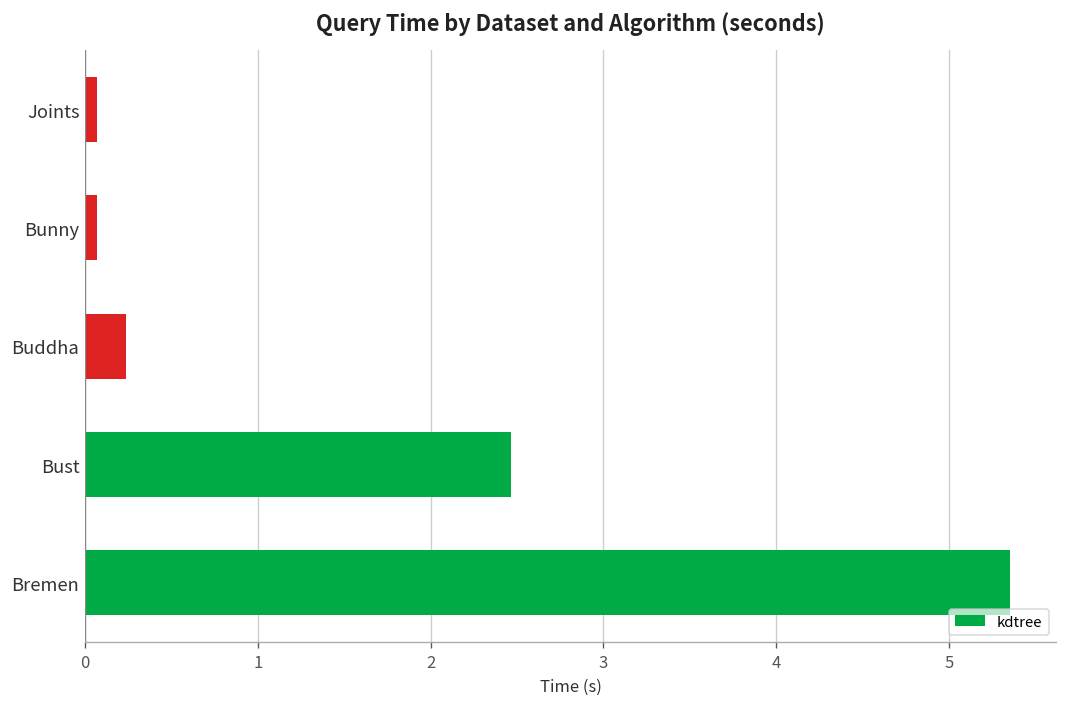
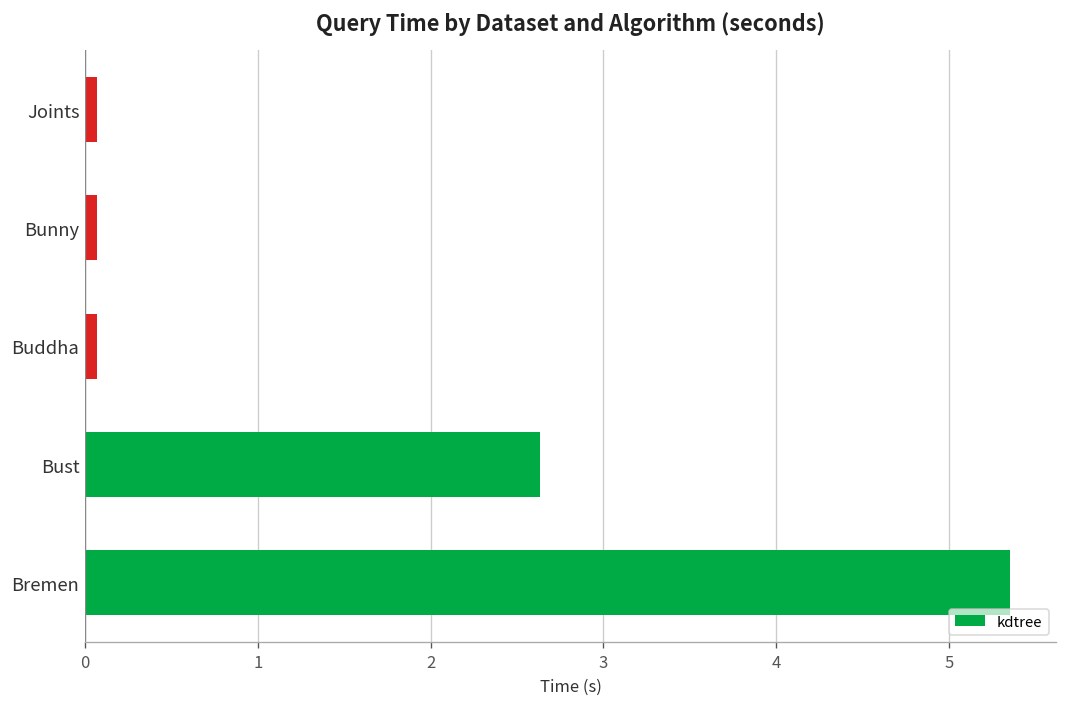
Buddha: 0.24 -> 0.07
Bust: 2.46 -> 2.64
